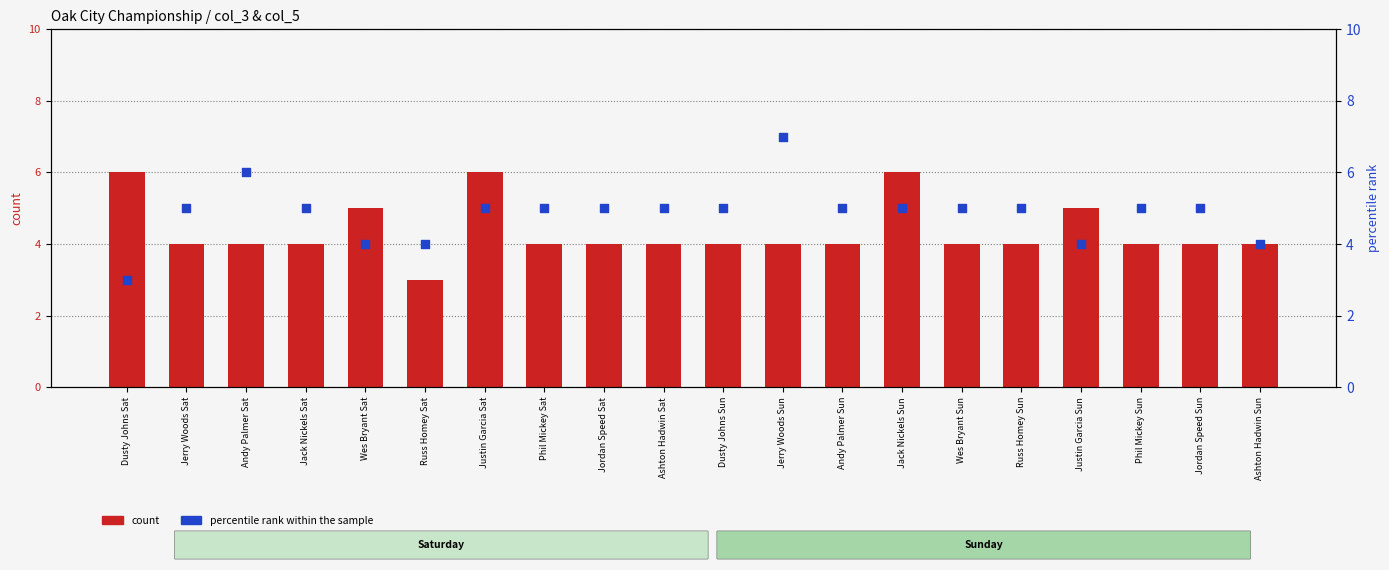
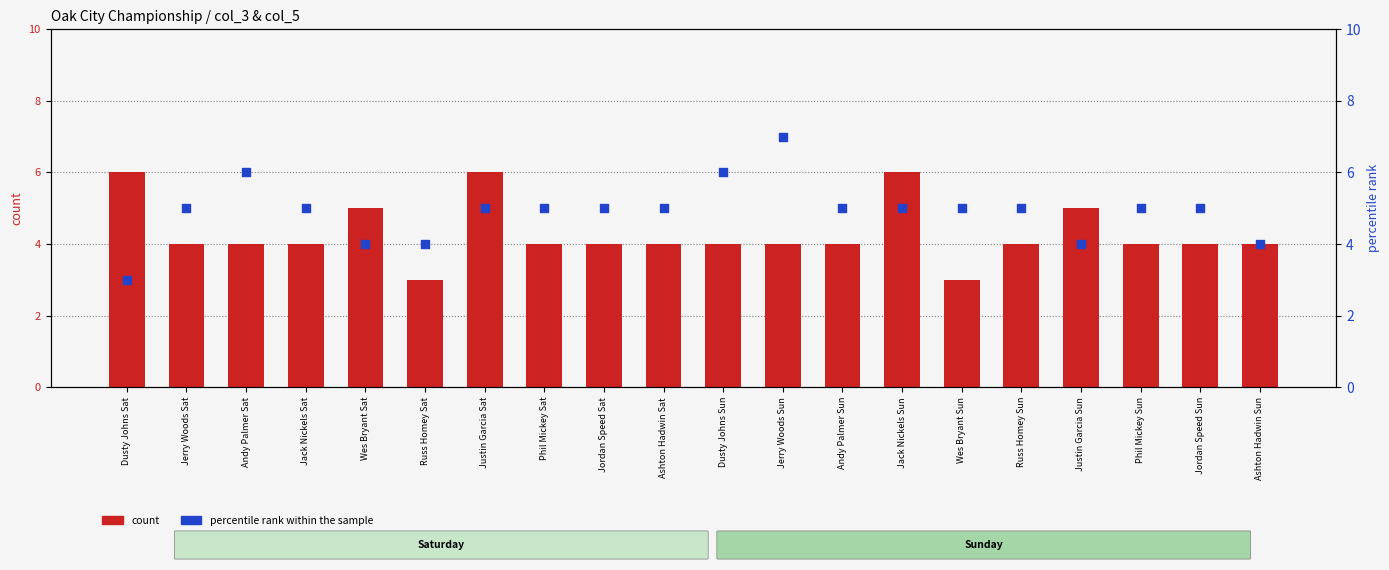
count, Wes Bryant Sun: 4 -> 3
percentile rank within the sample, Dusty Johns Sun: 5 -> 6
